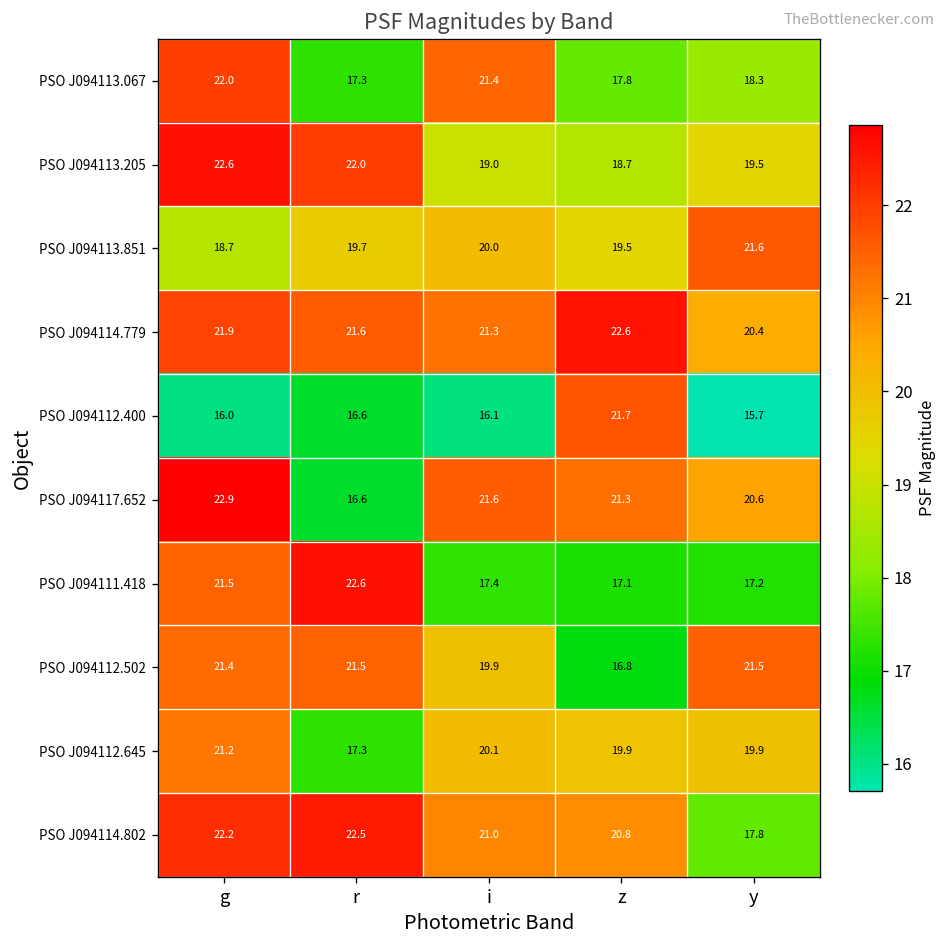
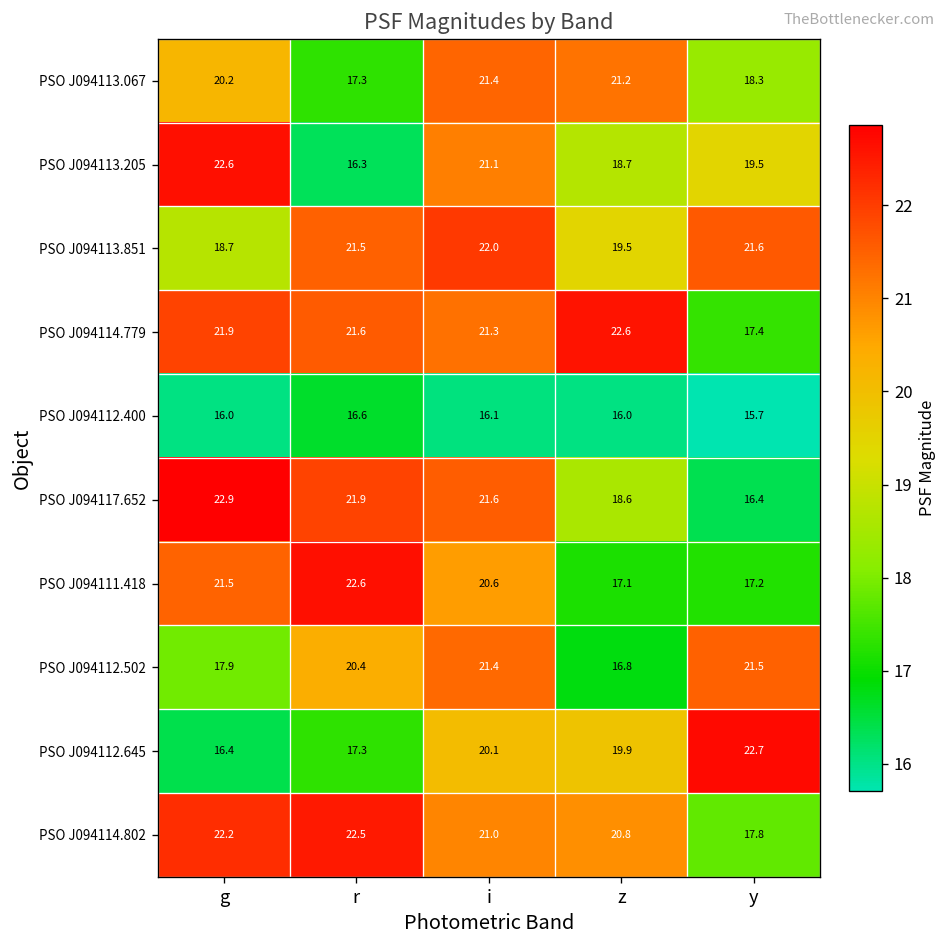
PSO J094113.067, g: 22.0 -> 20.2
PSO J094113.067, z: 17.8 -> 21.2
PSO J094113.205, r: 22.0 -> 16.3
PSO J094113.205, i: 19.0 -> 21.1
PSO J094113.851, r: 19.7 -> 21.5
PSO J094113.851, i: 20.0 -> 22.0
PSO J094114.779, y: 20.4 -> 17.4
PSO J094112.400, z: 21.7 -> 16.0
PSO J094117.652, r: 16.6 -> 21.9
PSO J094117.652, z: 21.3 -> 18.6
PSO J094117.652, y: 20.6 -> 16.4
PSO J094111.418, i: 17.4 -> 20.6
PSO J094112.502, g: 21.4 -> 17.9
PSO J094112.502, r: 21.5 -> 20.4
PSO J094112.502, i: 19.9 -> 21.4
PSO J094112.645, g: 21.2 -> 16.4
PSO J094112.645, y: 19.9 -> 22.7
